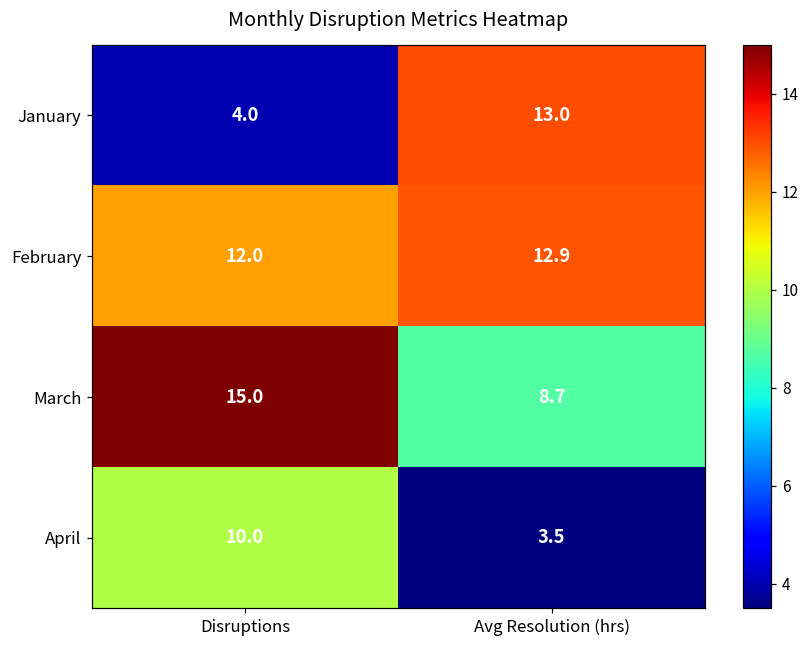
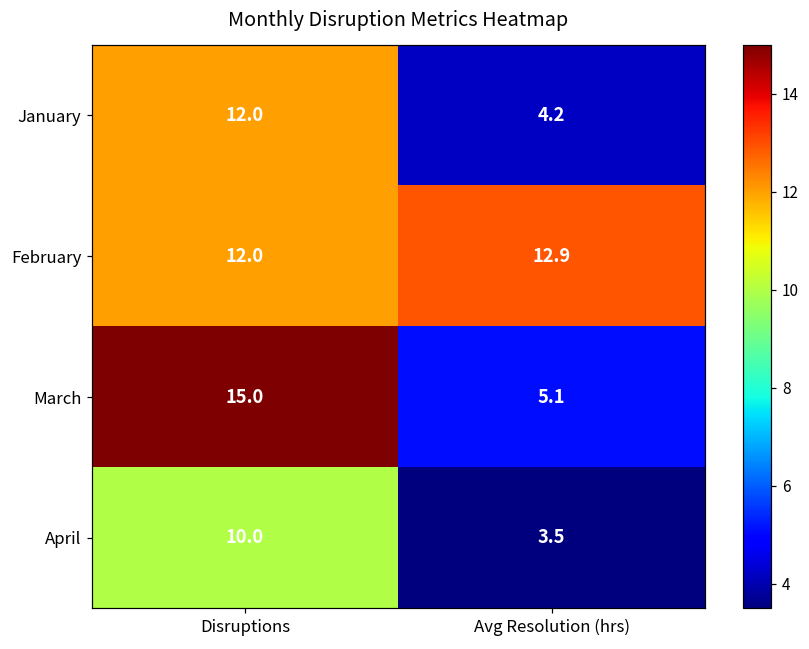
January, Disruptions: 4.0 -> 12.0
January, Avg Resolution (hrs): 13.0 -> 4.2
March, Avg Resolution (hrs): 8.7 -> 5.1
